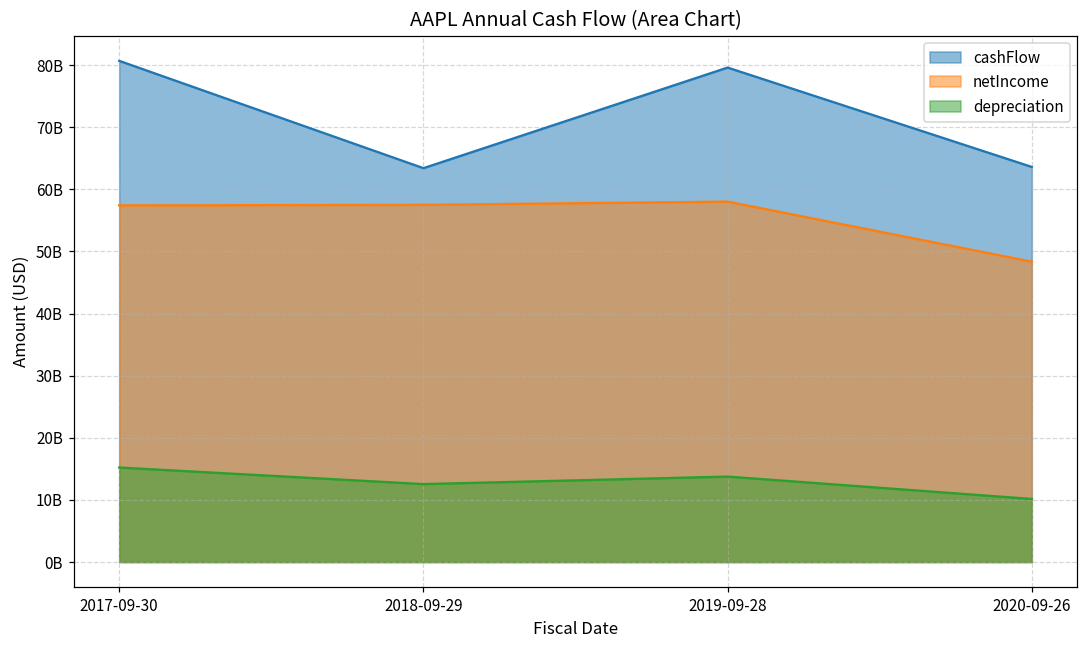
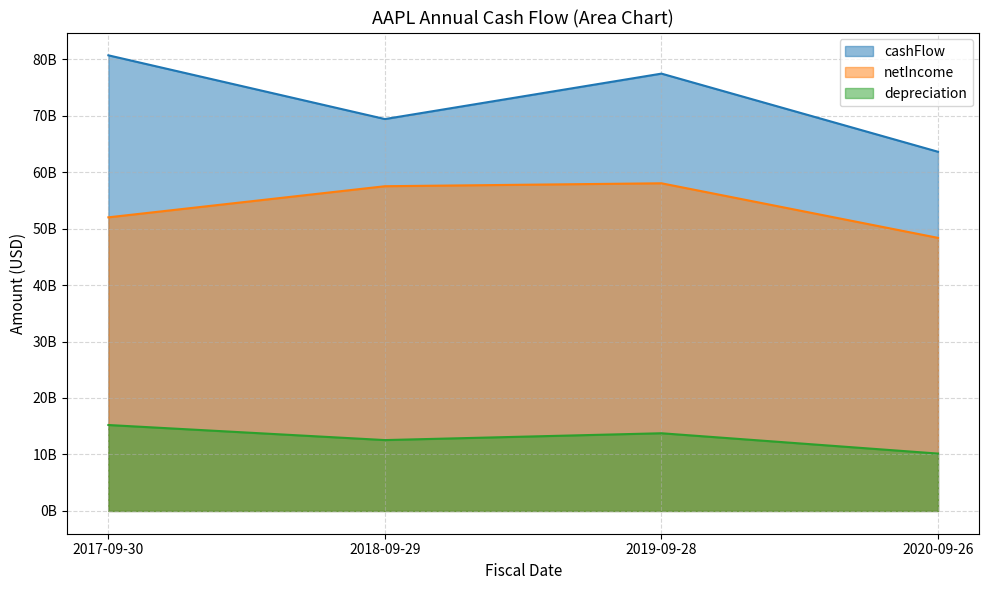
netIncome, 2017-09-30: 57000000000 -> 52000000000
cashFlow, 2018-09-29: 63000000000 -> 69000000000
cashFlow, 2019-09-28: 80000000000 -> 77000000000
